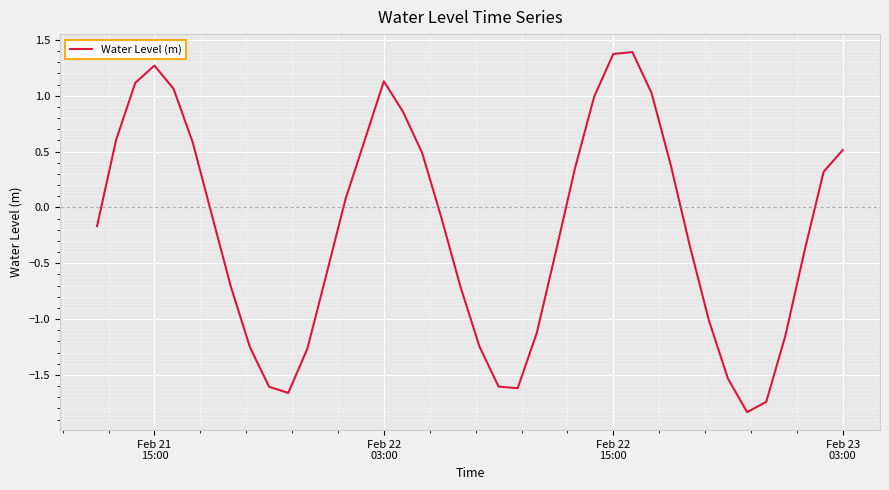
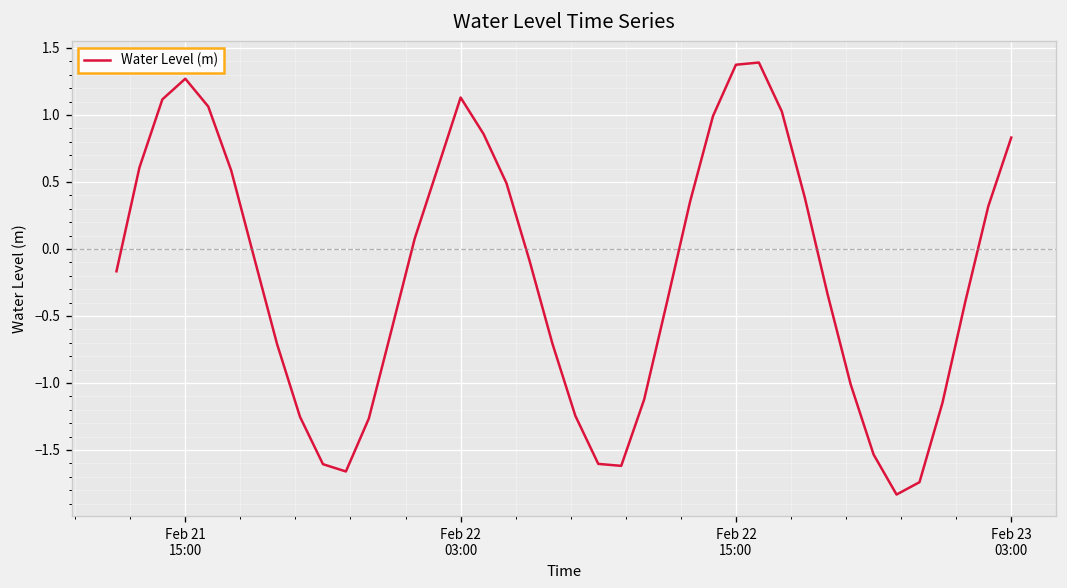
Feb 23 03:00: 0.51 -> 0.83
